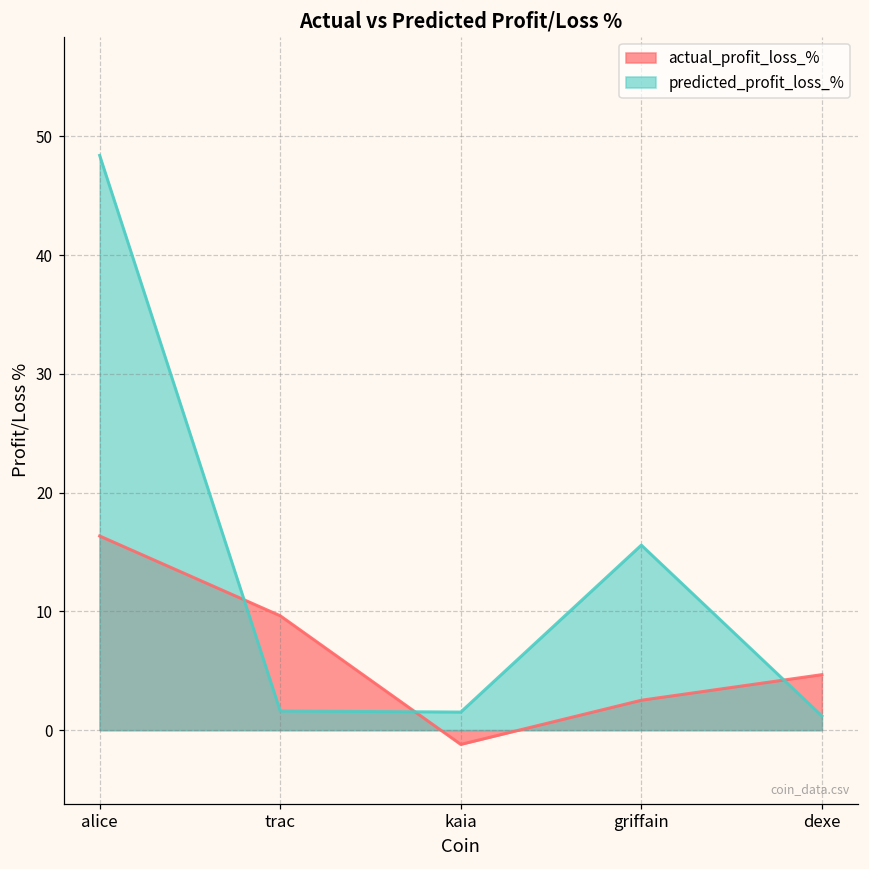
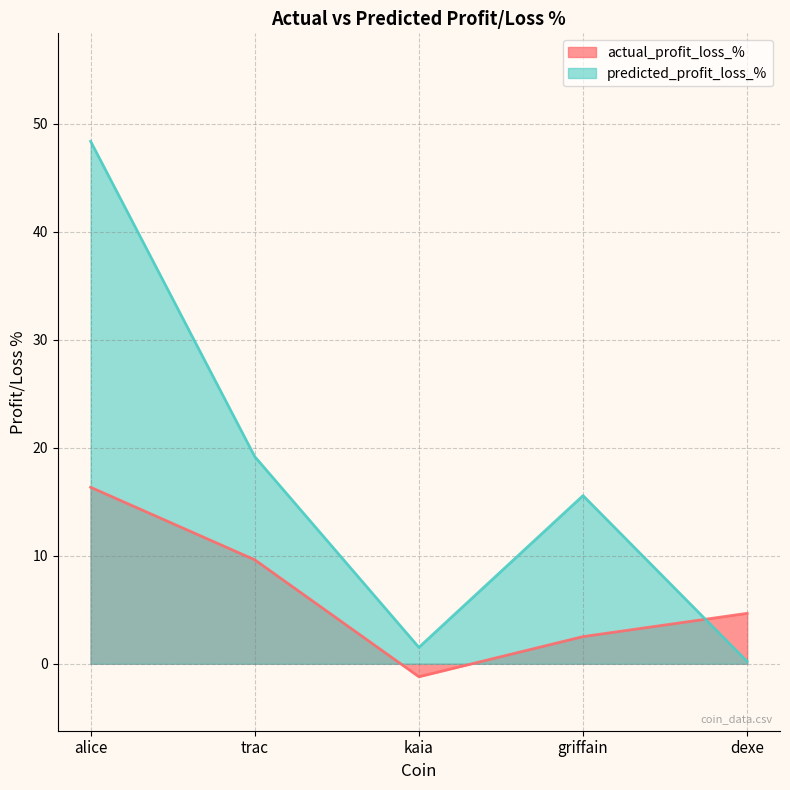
predicted_profit_loss_%, trac: 1.6 -> 19.2
predicted_profit_loss_%, dexe: 1.2 -> 0.2
